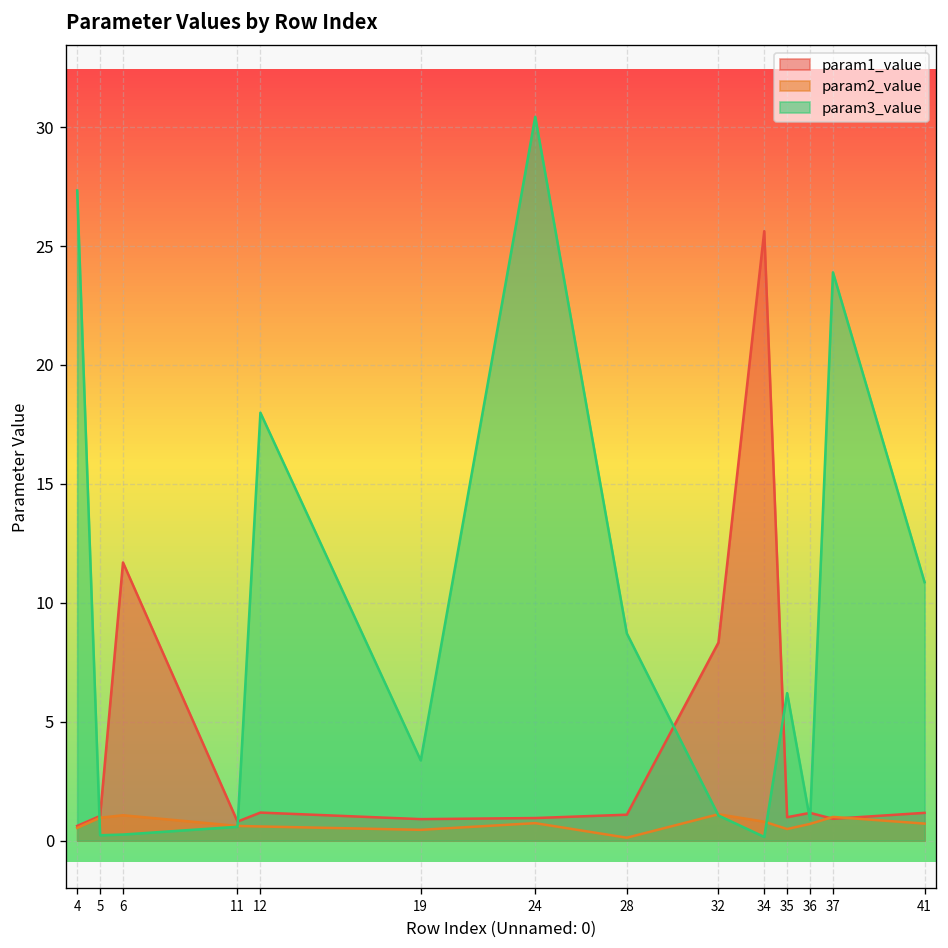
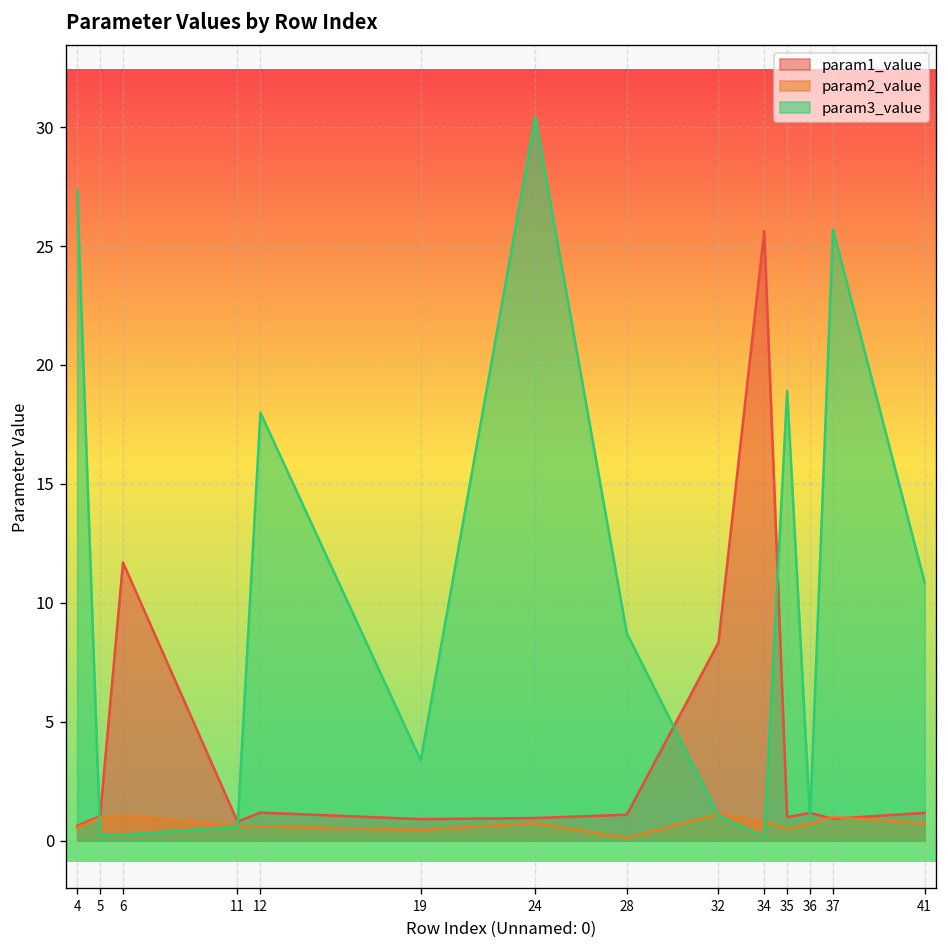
param3_value, 35: 6.2 -> 18.9
param3_value, 37: 23.9 -> 25.7
